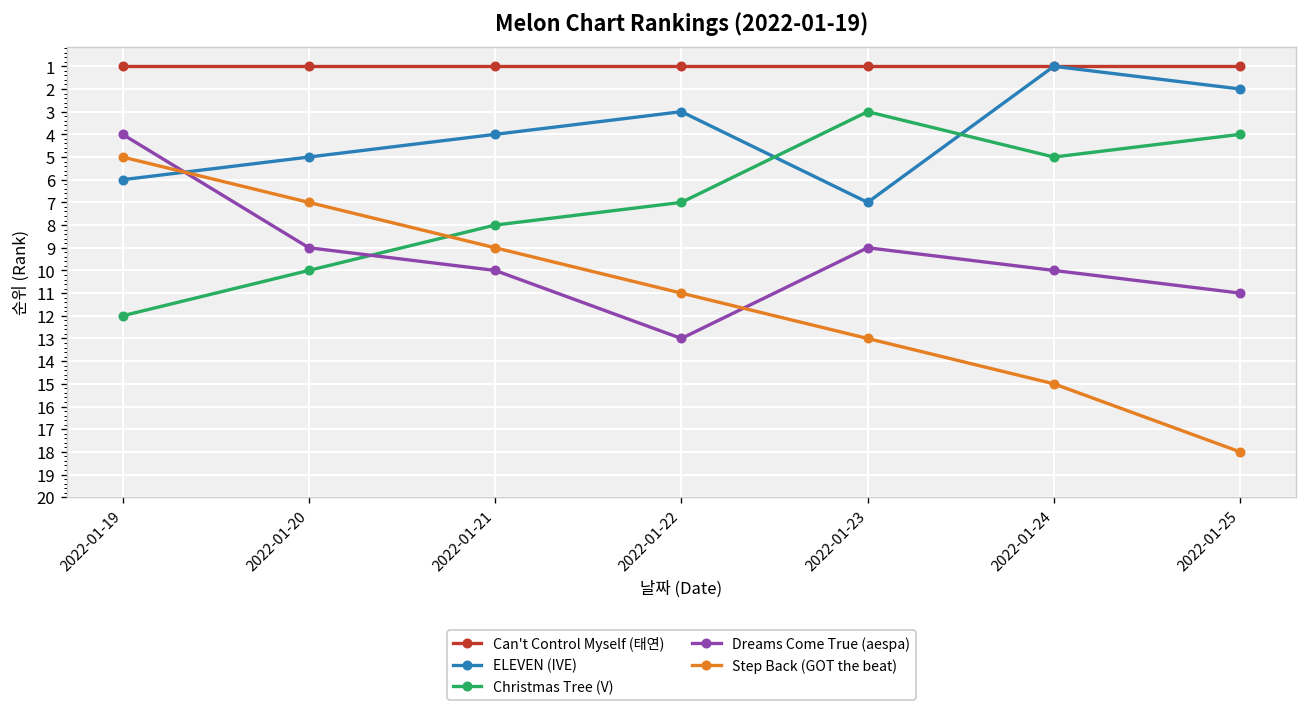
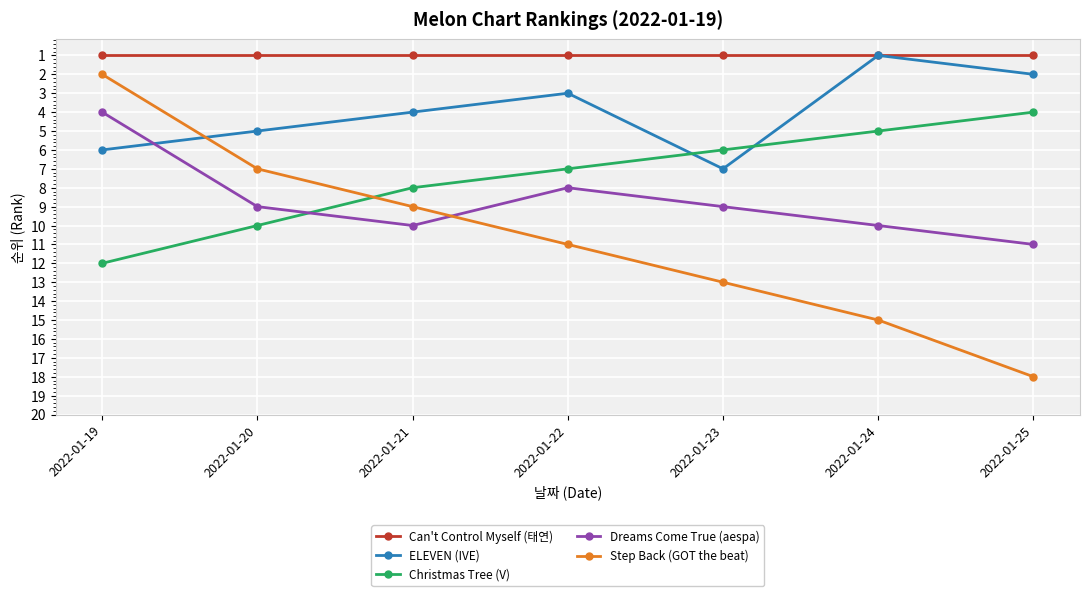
Step Back (GOT the beat), 2022-01-19: 5 -> 2
Dreams Come True (aespa), 2022-01-22: 13 -> 8
Christmas Tree (V), 2022-01-23: 3 -> 6
